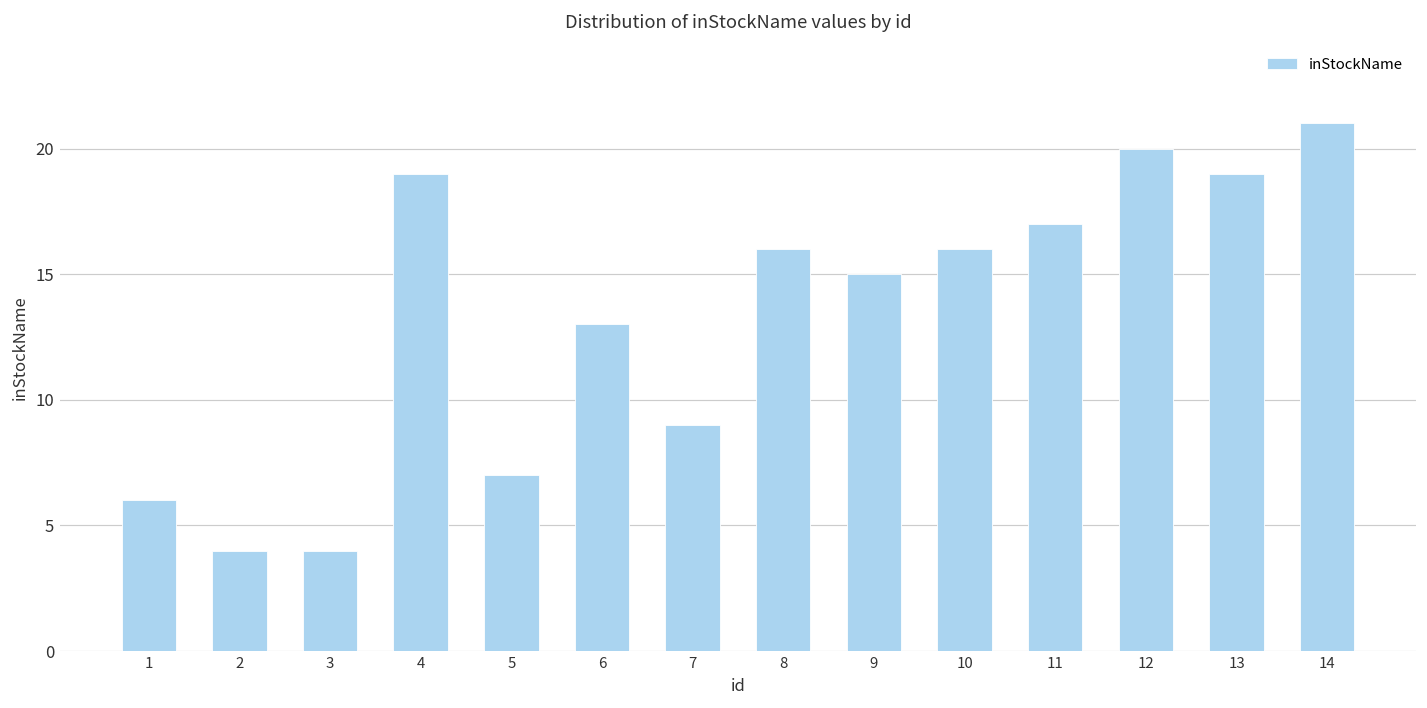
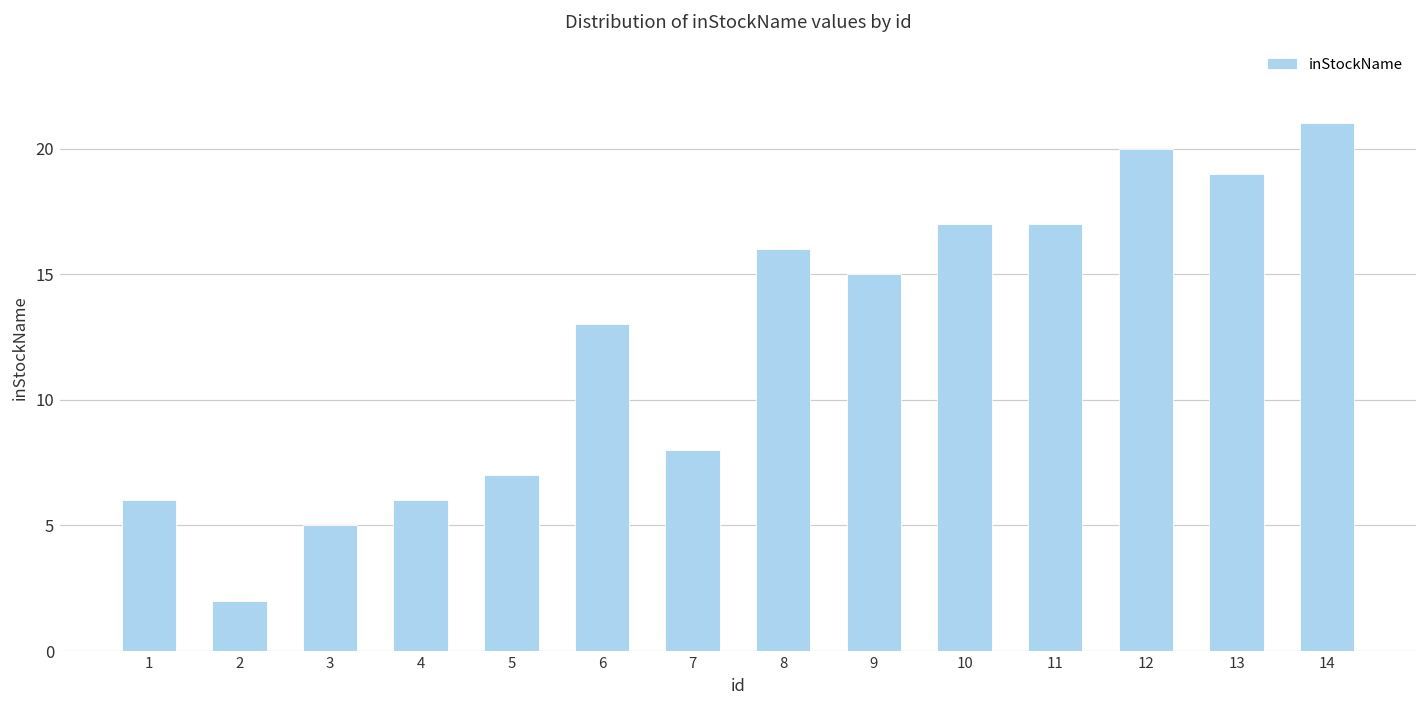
2: 4 -> 2
3: 4 -> 5
4: 19 -> 6
7: 9 -> 8
10: 16 -> 17
